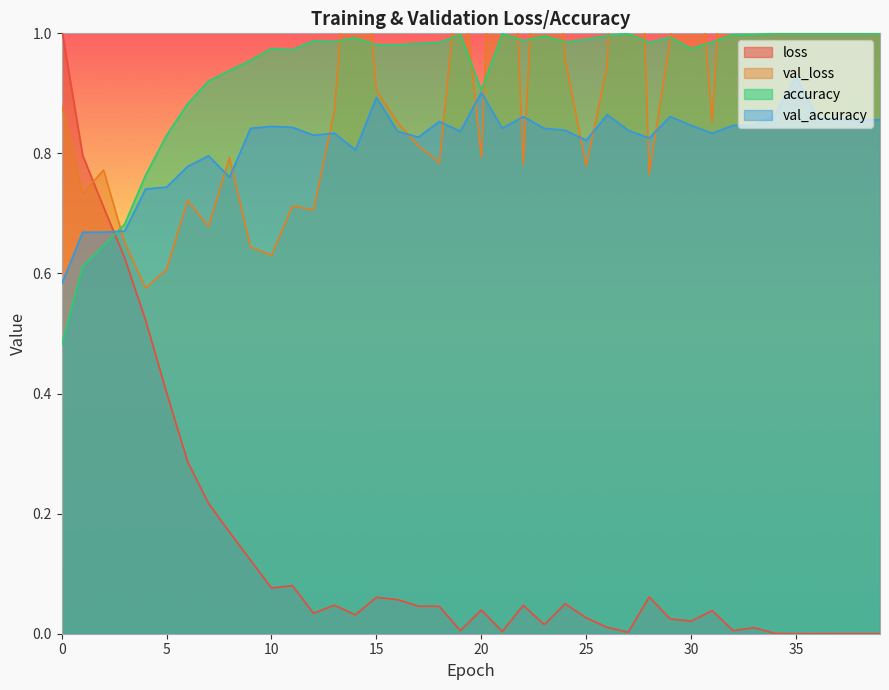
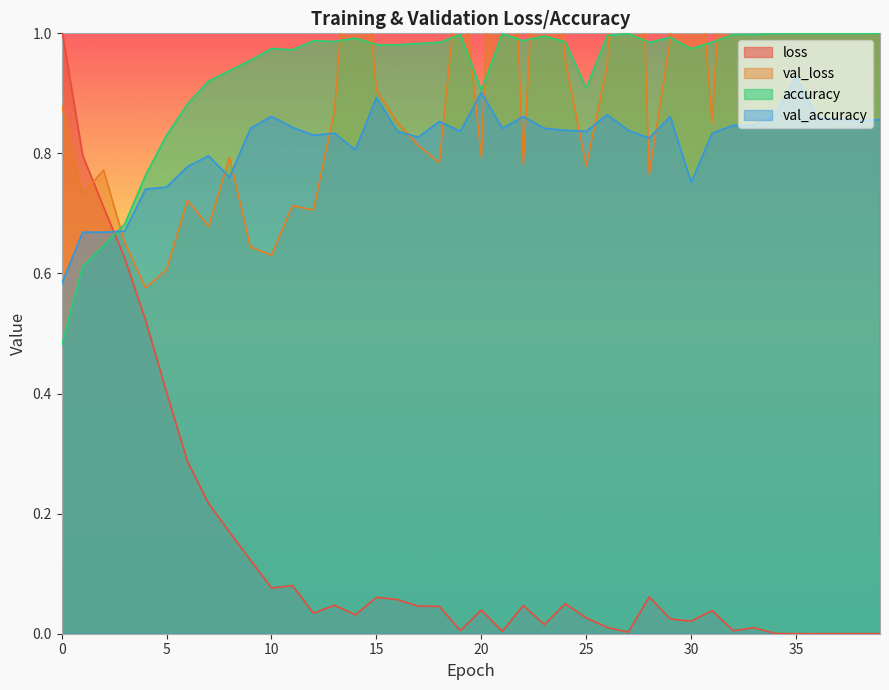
val_accuracy, 10: 0.85 -> 0.86
accuracy, 25: 0.99 -> 0.91
val_accuracy, 25: 0.82 -> 0.84
val_accuracy, 30: 0.85 -> 0.75
